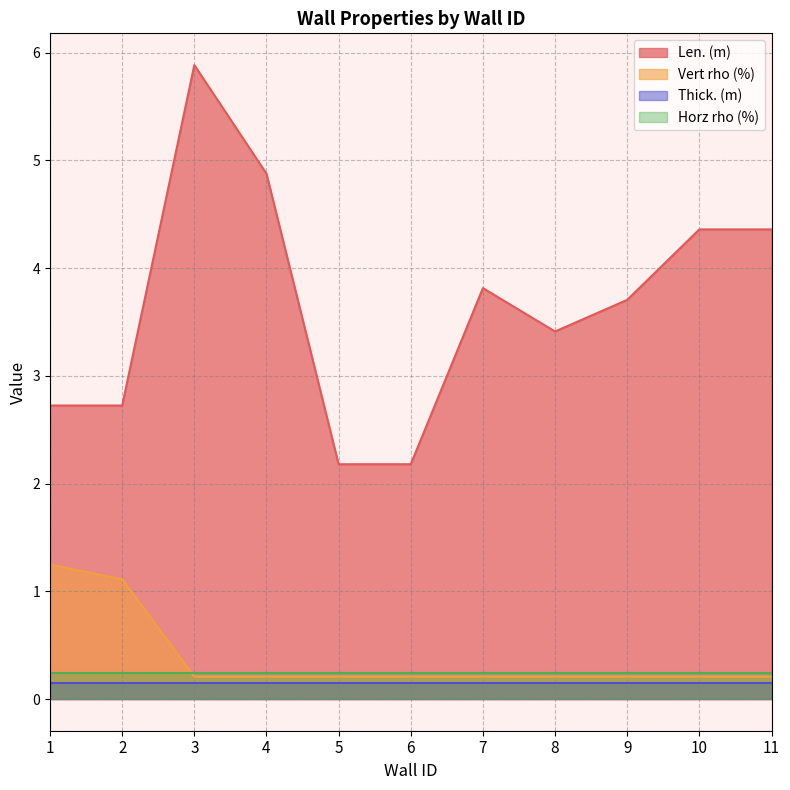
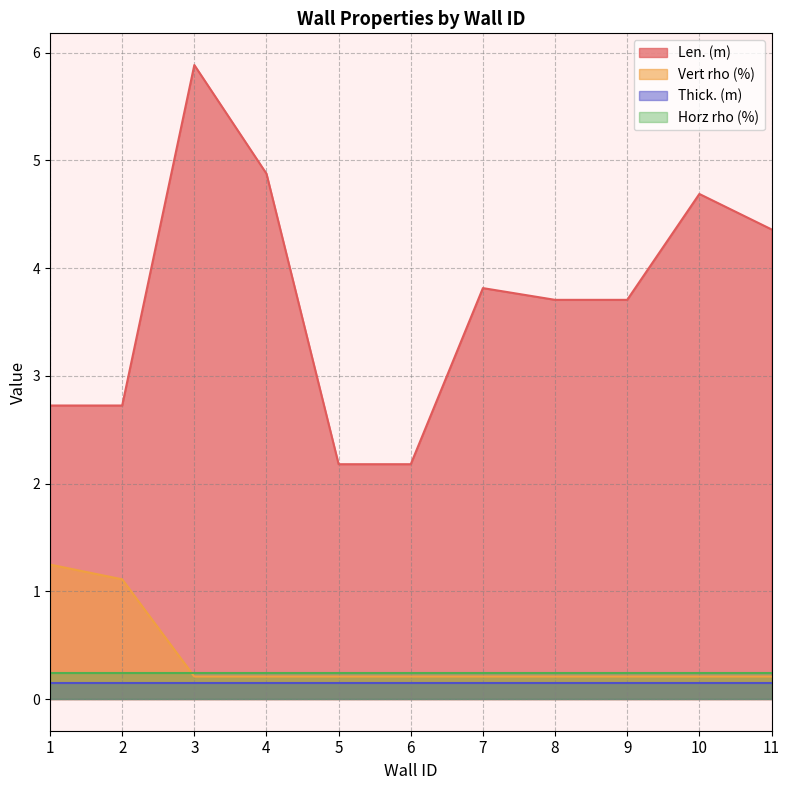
Len. (m), 8: 3.41 -> 3.70
Len. (m), 10: 4.36 -> 4.69
